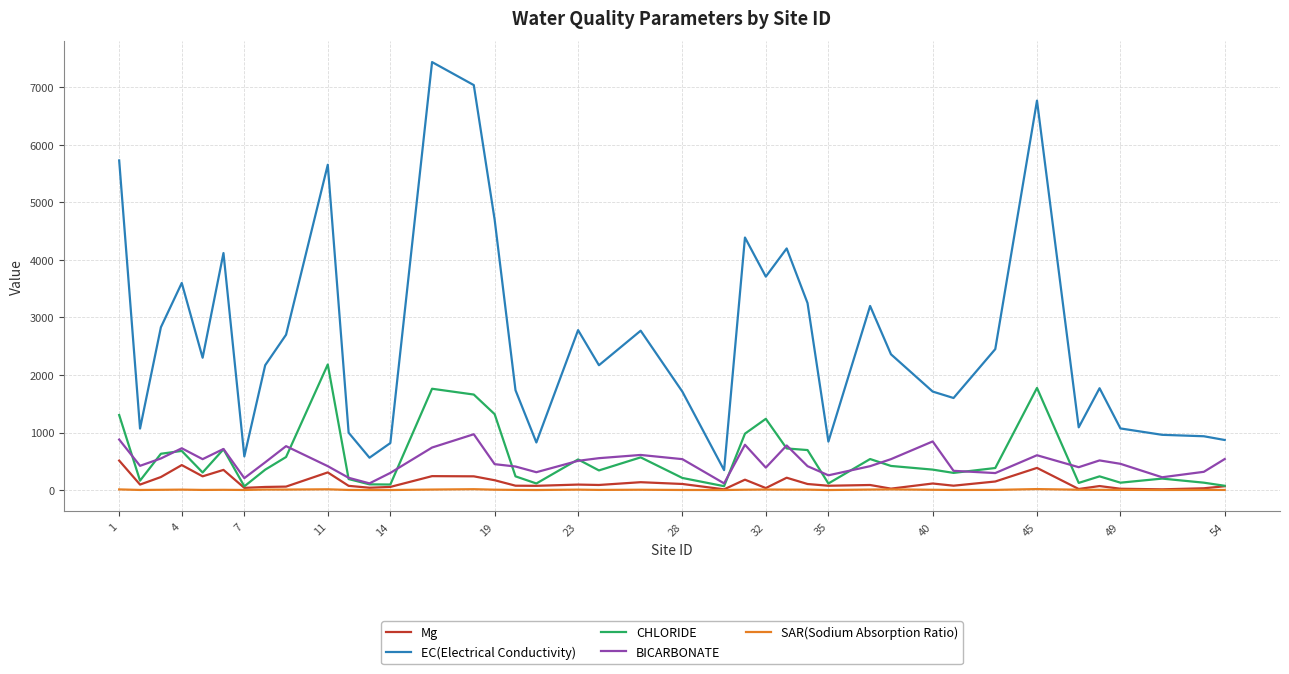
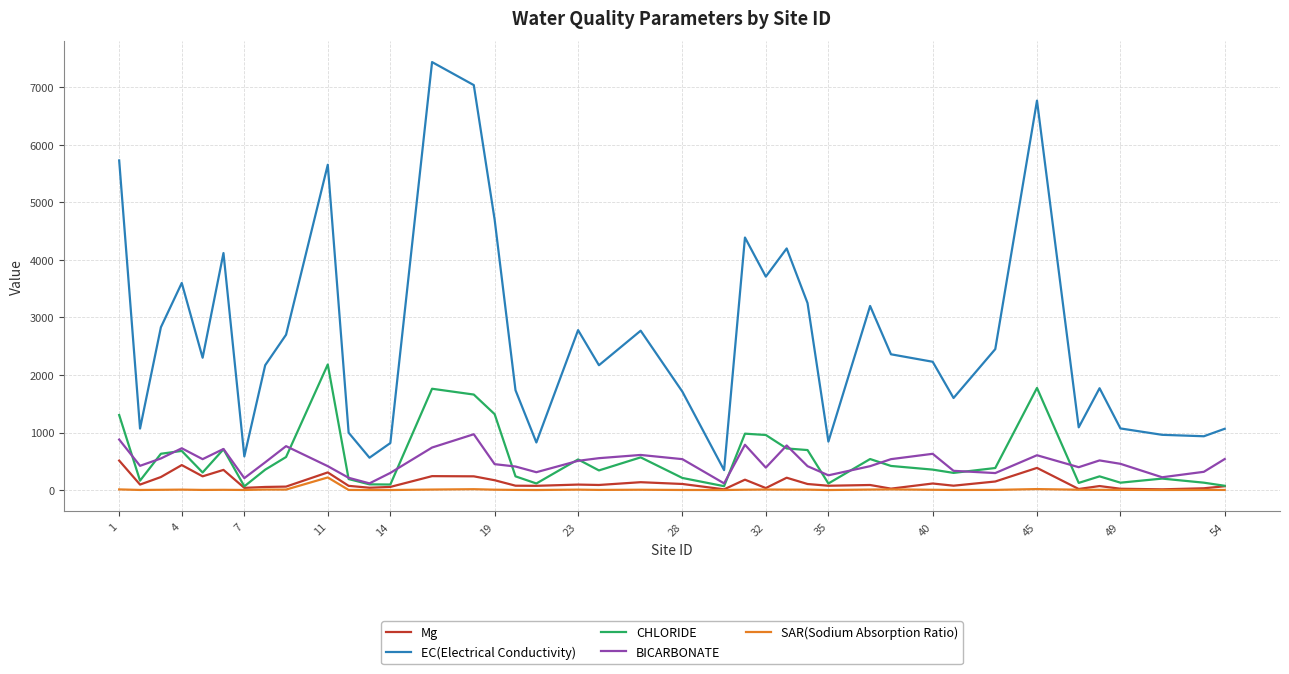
SAR(Sodium Absorption Ratio), 11: 0 -> 200
CHLORIDE, 32: 1200 -> 1000
EC(Electrical Conductivity), 40: 1700 -> 2200
BICARBONATE, 40: 800 -> 600
EC(Electrical Conductivity), 54: 900 -> 1100
